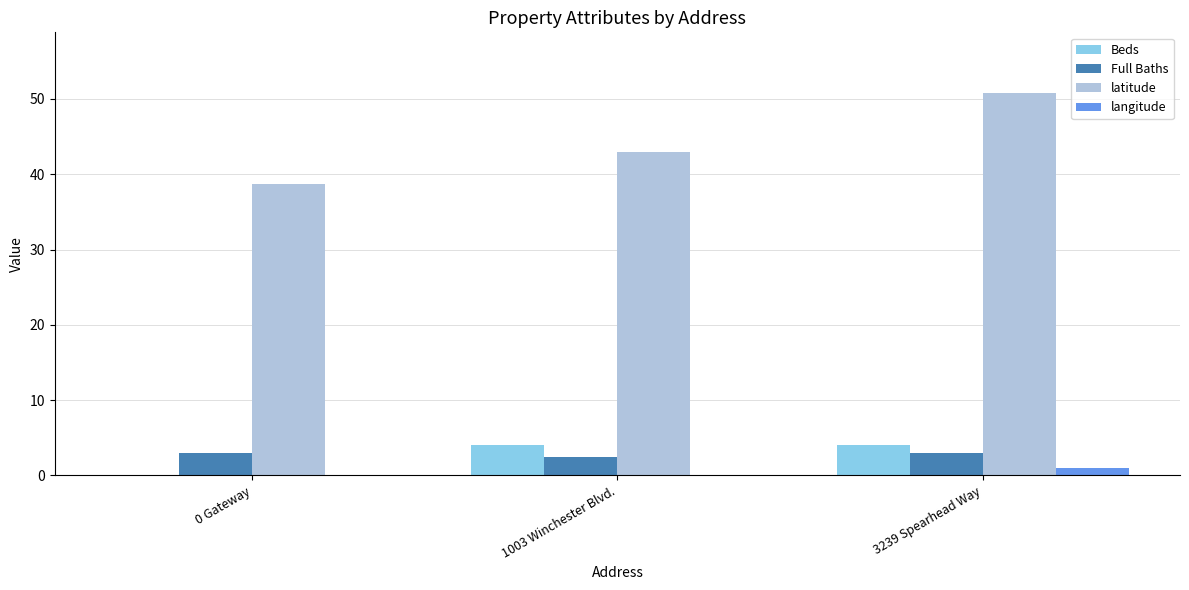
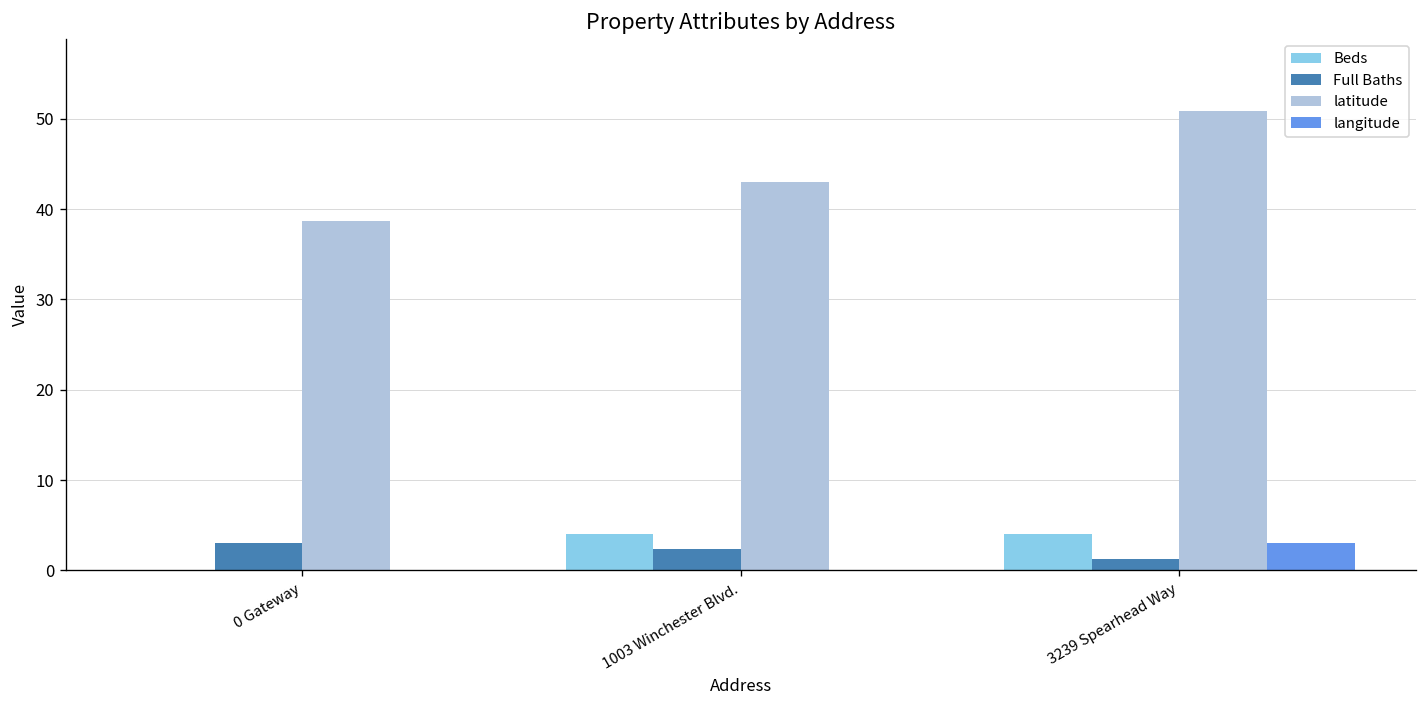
Full Baths, 3239 Spearhead Way: 3 -> 1
langitude, 3239 Spearhead Way: 1 -> 3
